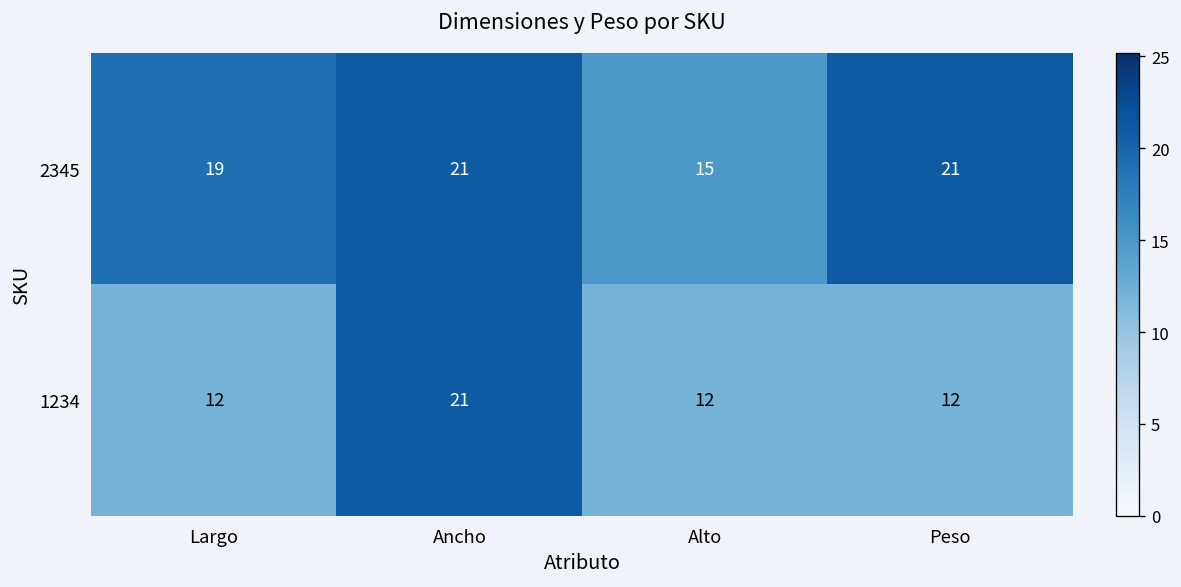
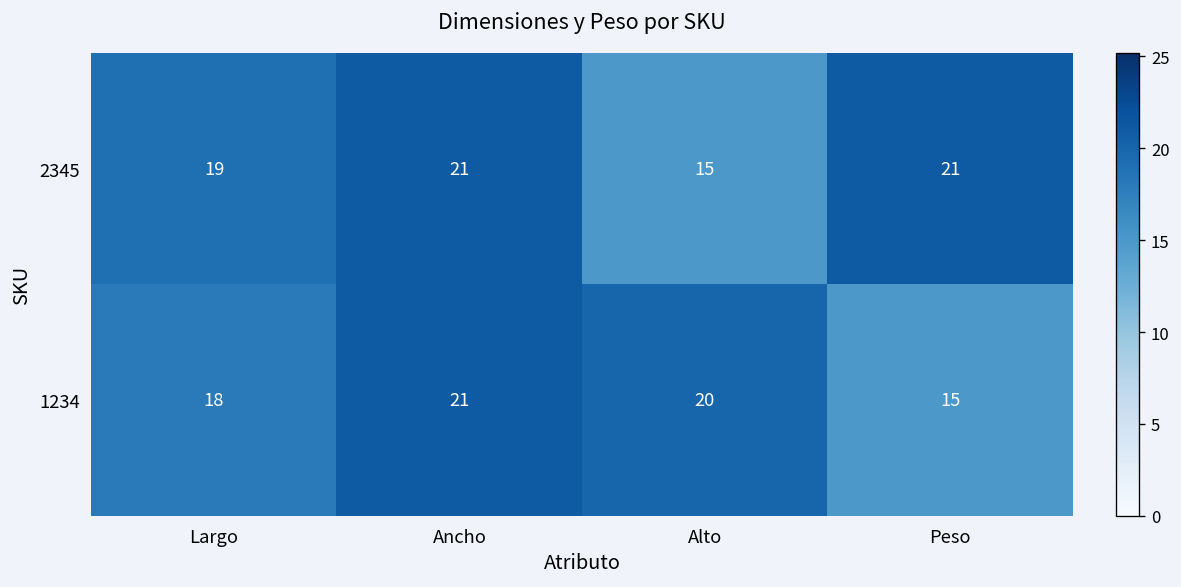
1234, Largo: 12 -> 18
1234, Alto: 12 -> 20
1234, Peso: 12 -> 15
